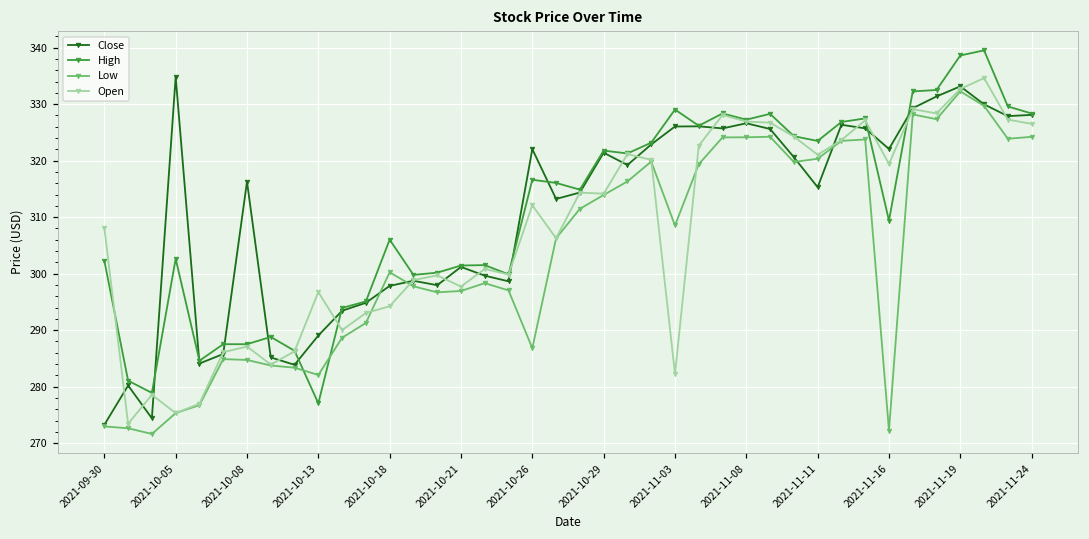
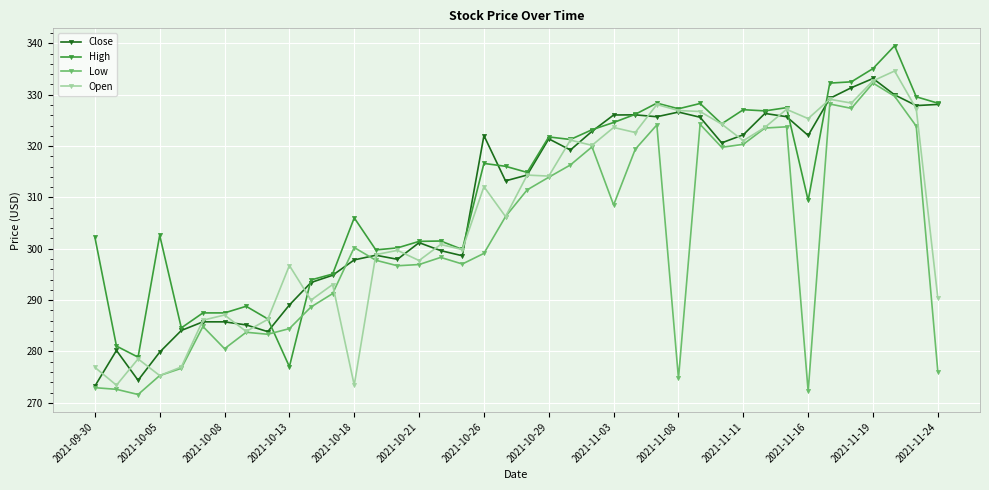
Open, 2021-09-30: 308 -> 277
Close, 2021-10-05: 335 -> 280
Close, 2021-10-08: 316 -> 286
Low, 2021-10-08: 285 -> 281
Low, 2021-10-13: 282 -> 284
Open, 2021-10-18: 294 -> 273
Low, 2021-10-26: 287 -> 299
High, 2021-11-03: 329 -> 325
Open, 2021-11-03: 282 -> 324
Low, 2021-11-08: 324 -> 275
Close, 2021-11-11: 315 -> 322
High, 2021-11-11: 323 -> 327
Open, 2021-11-16: 319 -> 325
High, 2021-11-19: 339 -> 335
Low, 2021-11-24: 324 -> 276
Open, 2021-11-24: 327 -> 290
